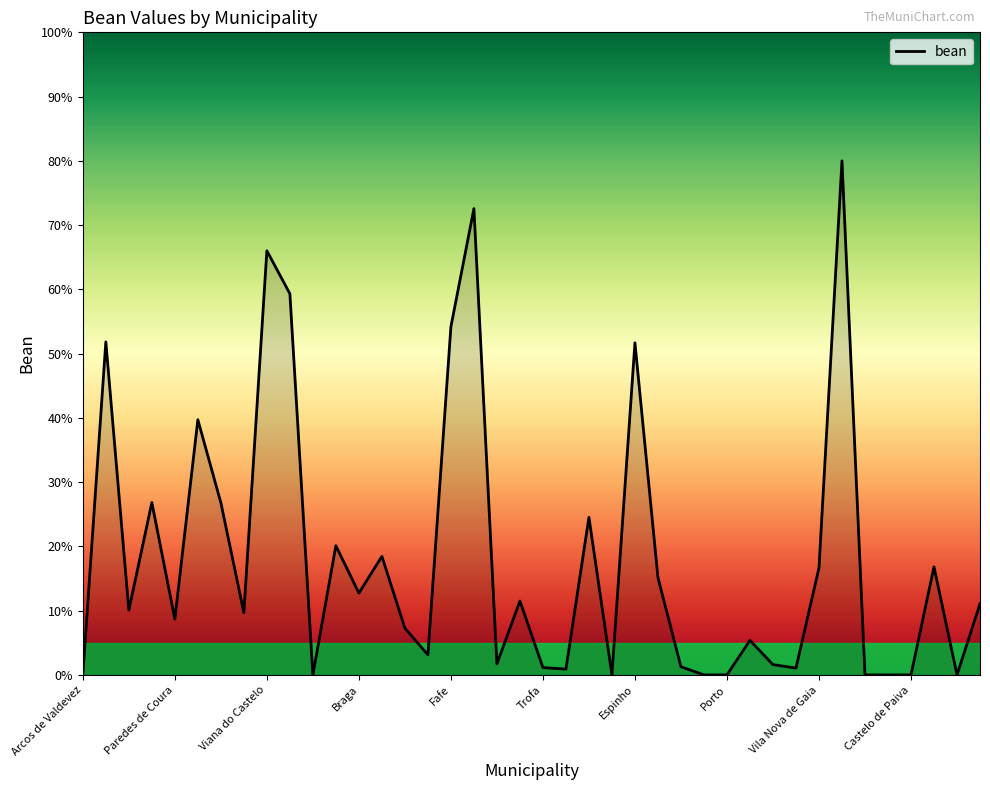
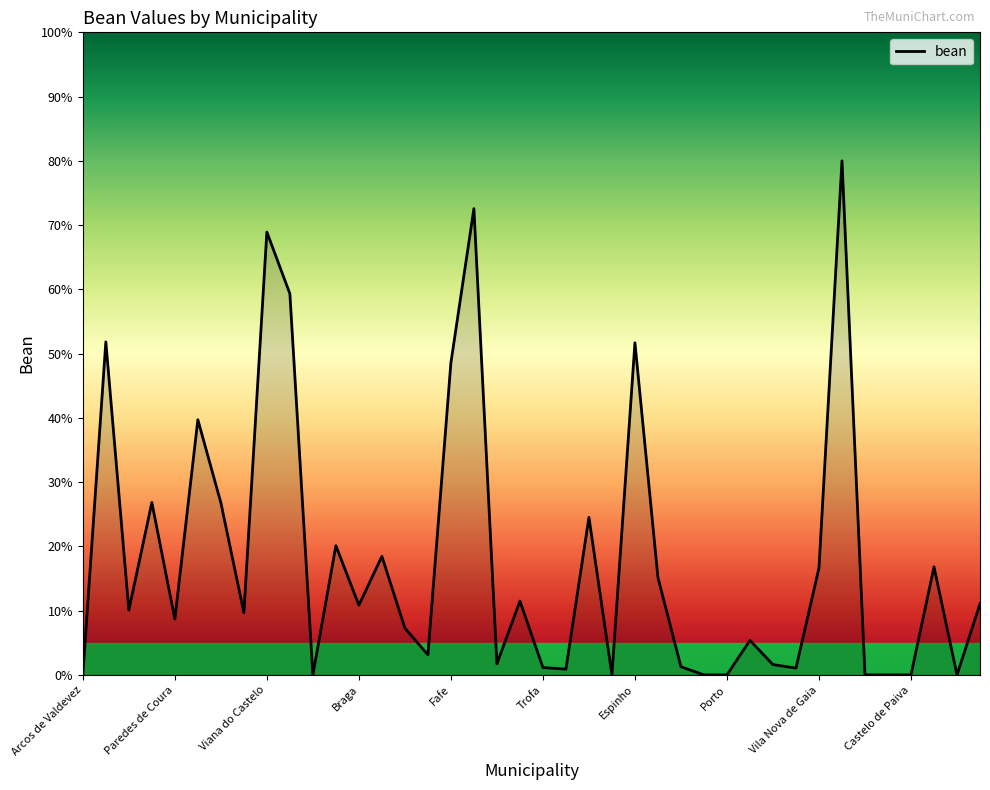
Viana do Castelo: 66% -> 69%
Braga: 13% -> 11%
Fafe: 54% -> 49%
